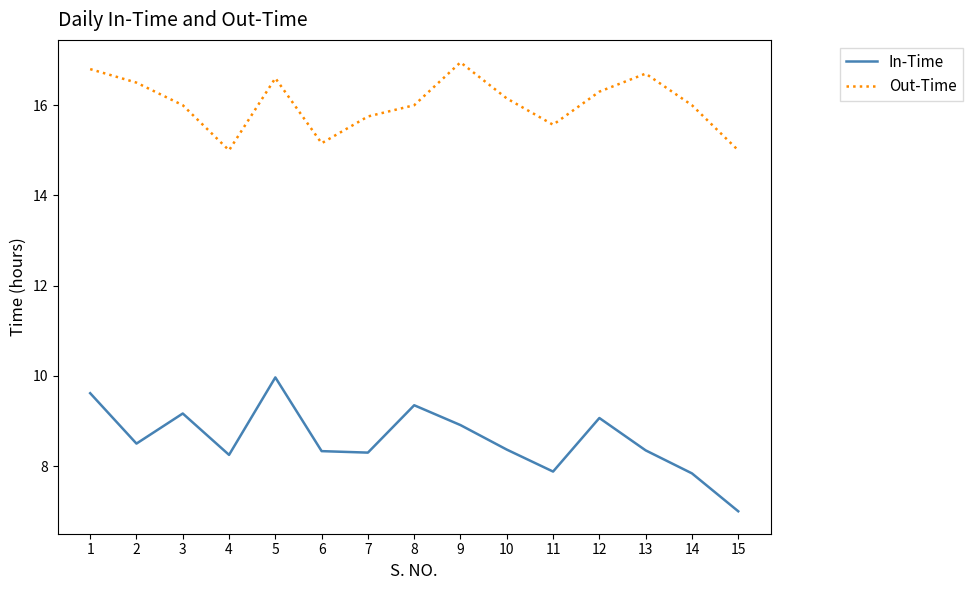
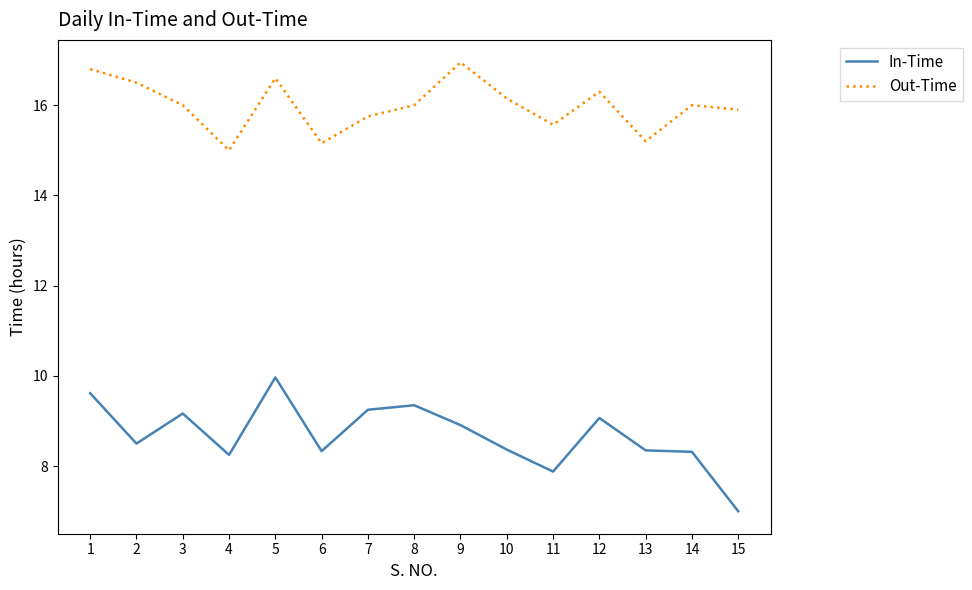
In-Time, 7: 8.3 -> 9.3
Out-Time, 13: 16.7 -> 15.2
In-Time, 14: 7.8 -> 8.3
Out-Time, 15: 15.0 -> 15.9
